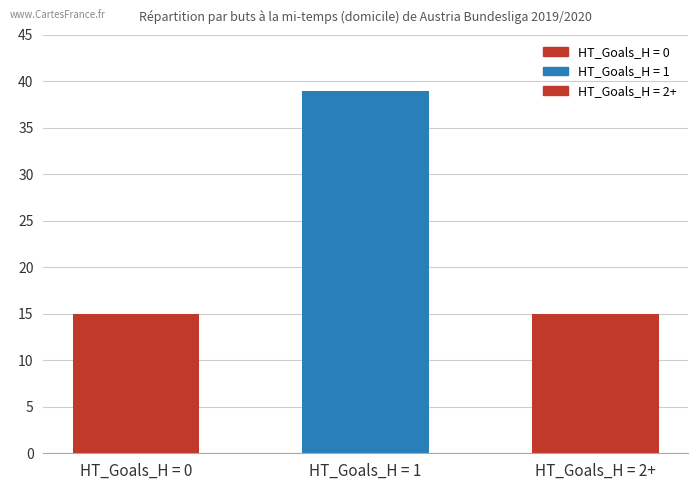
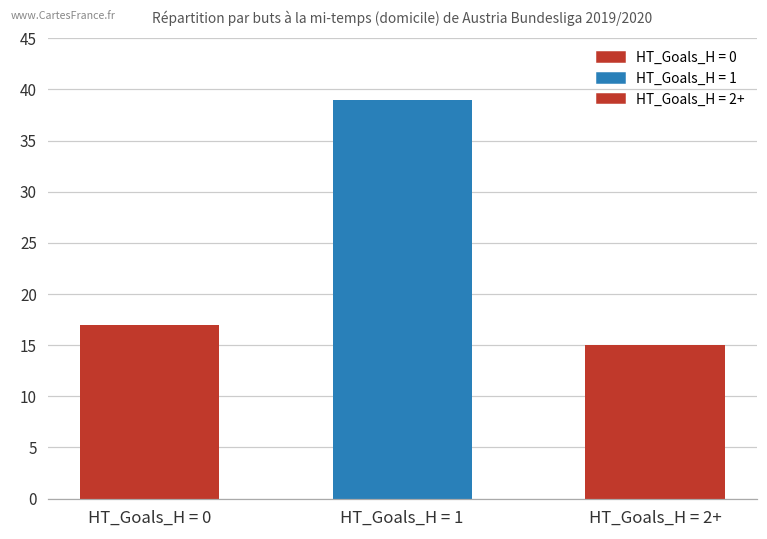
HT_Goals_H = 0: 15 -> 17
